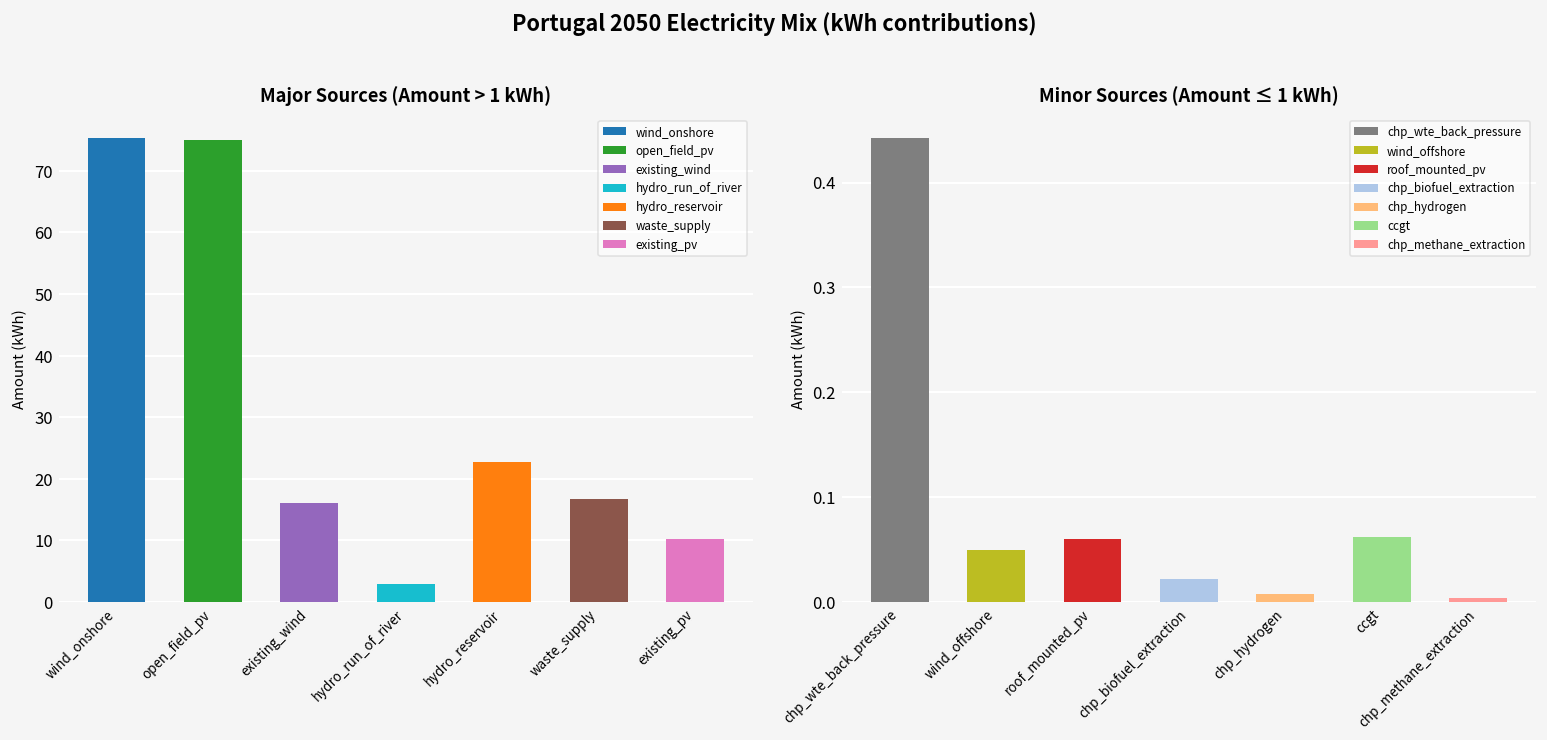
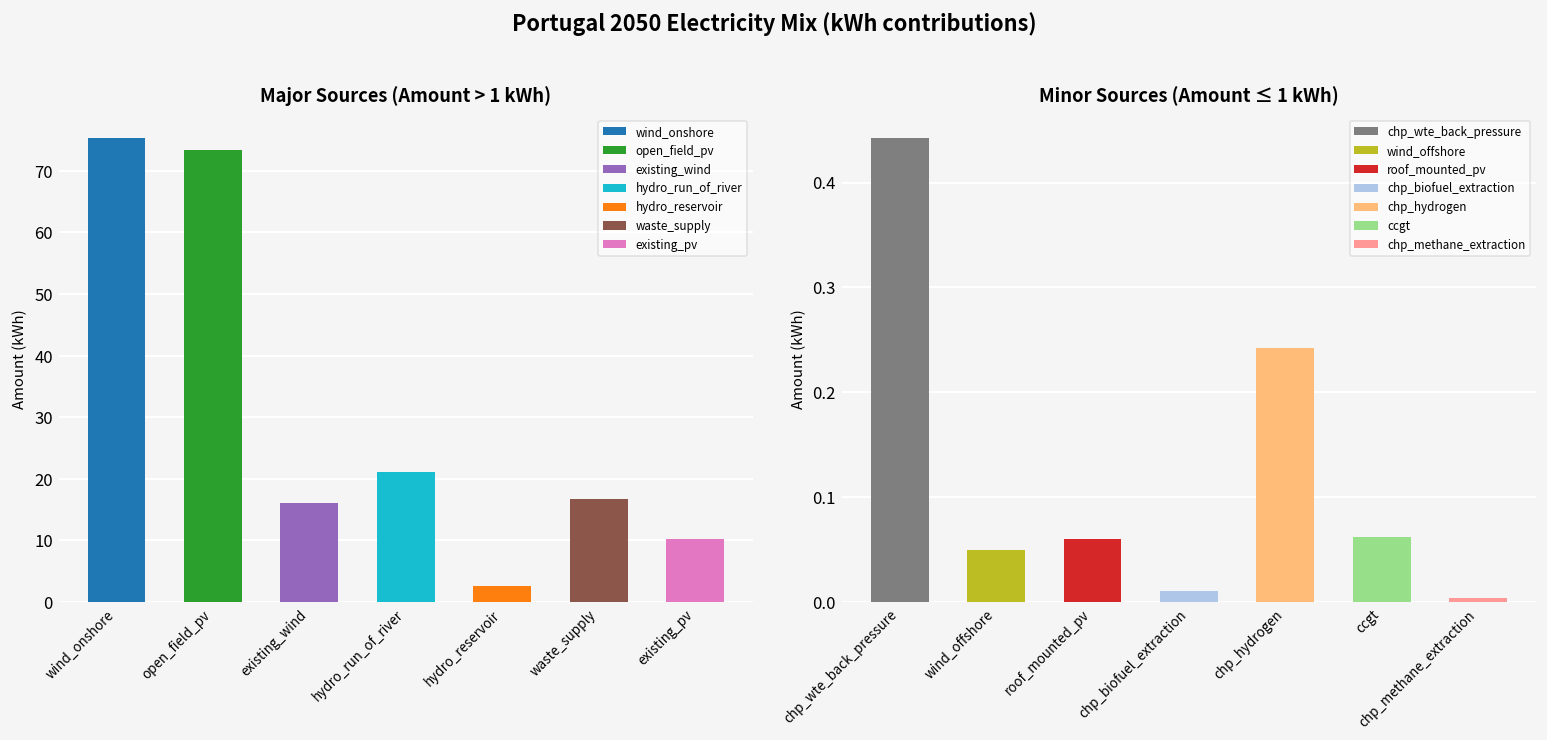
Major Sources (Amount > 1 kWh), open_field_pv: 75 -> 73
Major Sources (Amount > 1 kWh), hydro_run_of_river: 3 -> 21
Major Sources (Amount > 1 kWh), hydro_reservoir: 23 -> 3
Minor Sources (Amount ≤ 1 kWh), chp_biofuel_extraction: 0.02 -> 0.01
Minor Sources (Amount ≤ 1 kWh), chp_hydrogen: 0.01 -> 0.24
